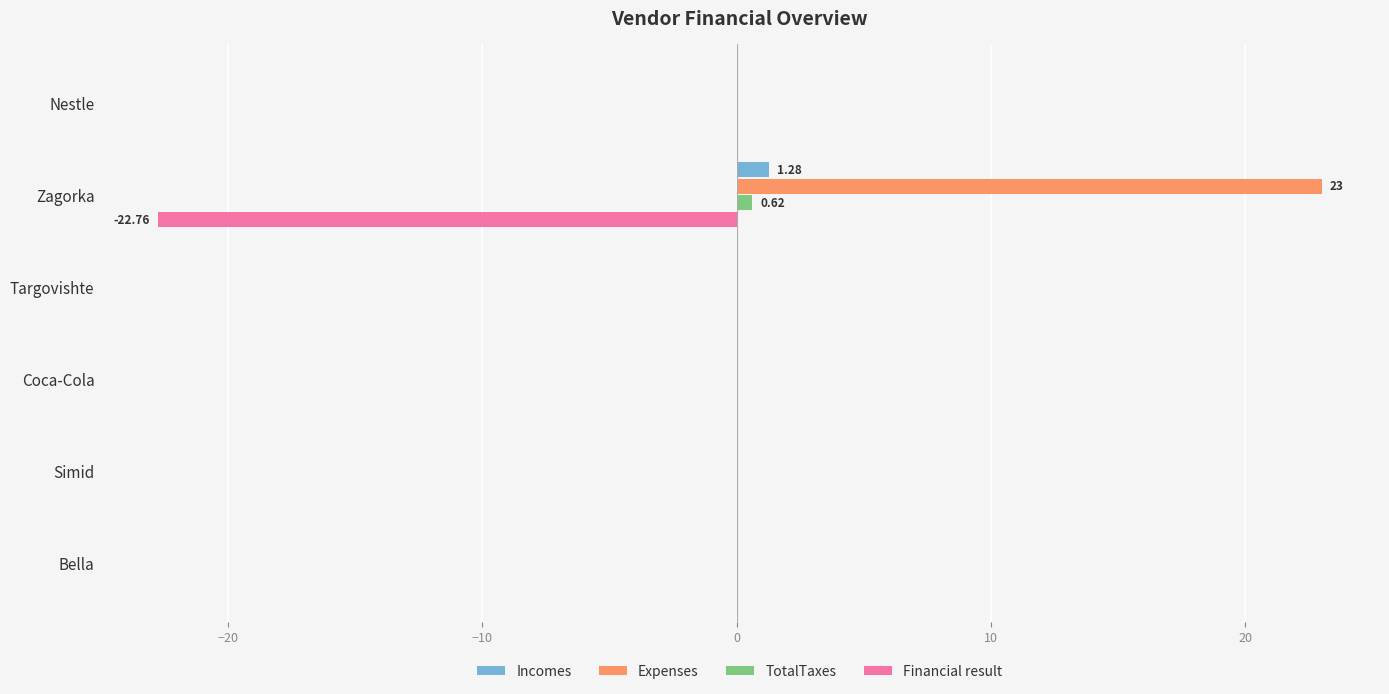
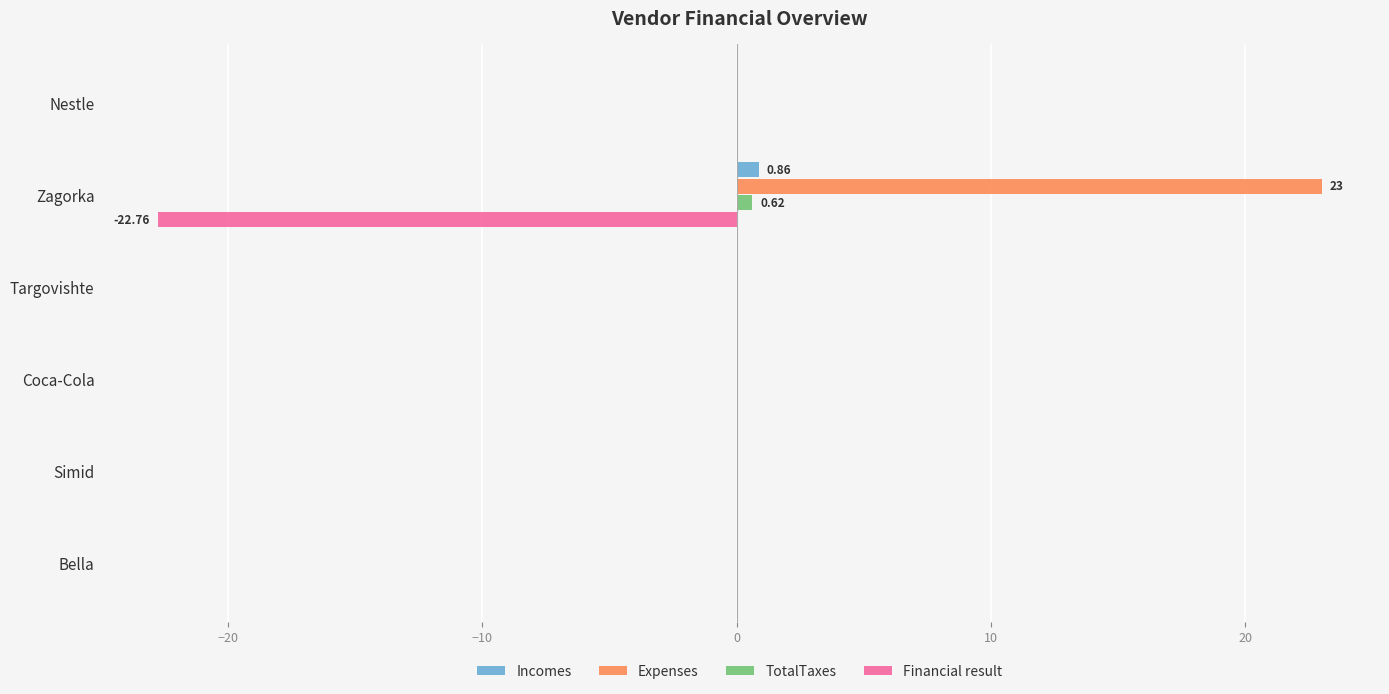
Incomes, Zagorka: 1.28 -> 0.86
